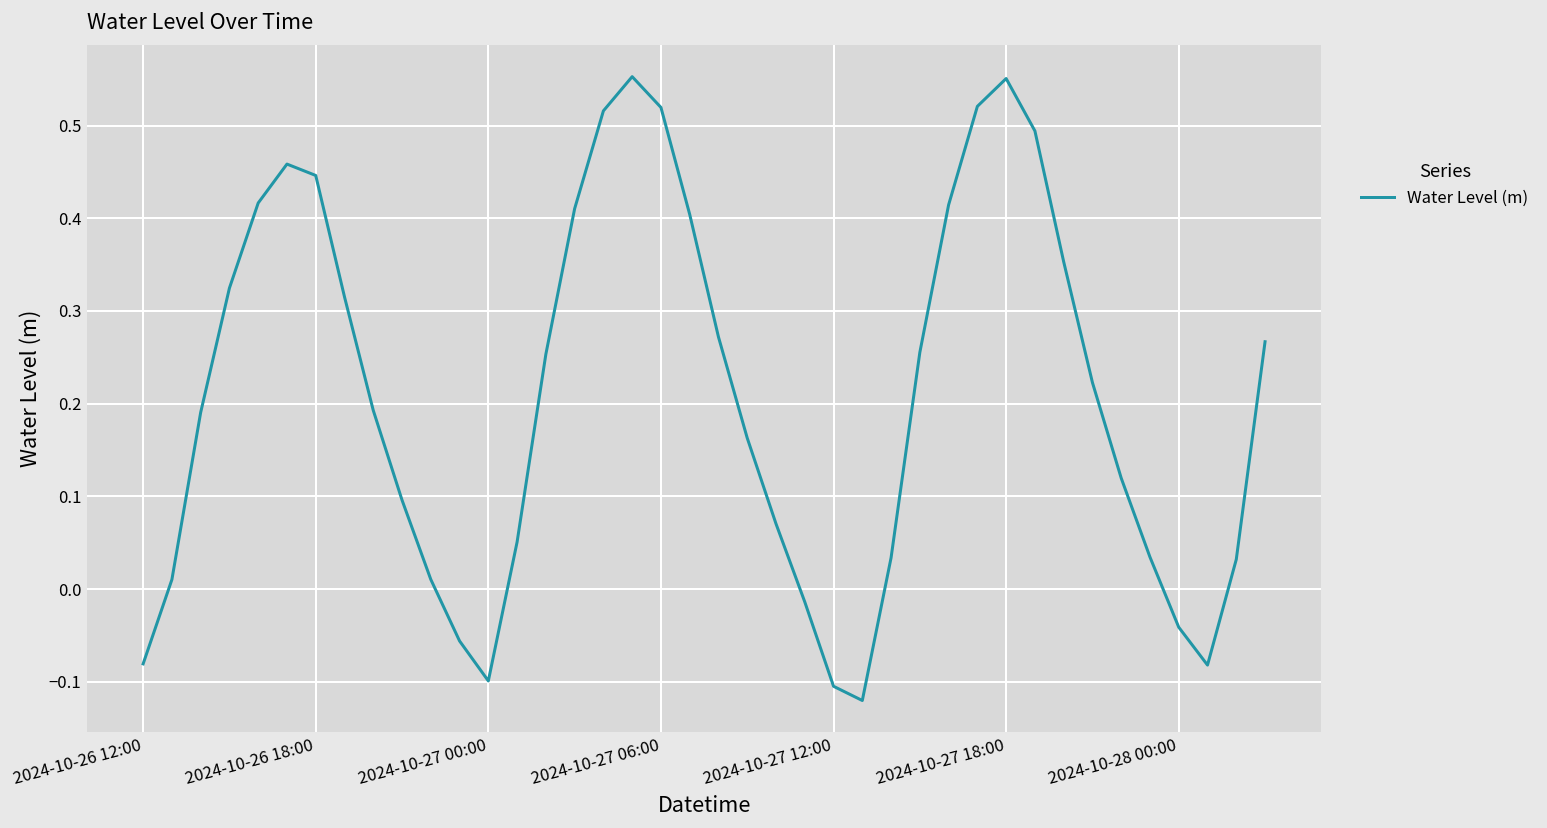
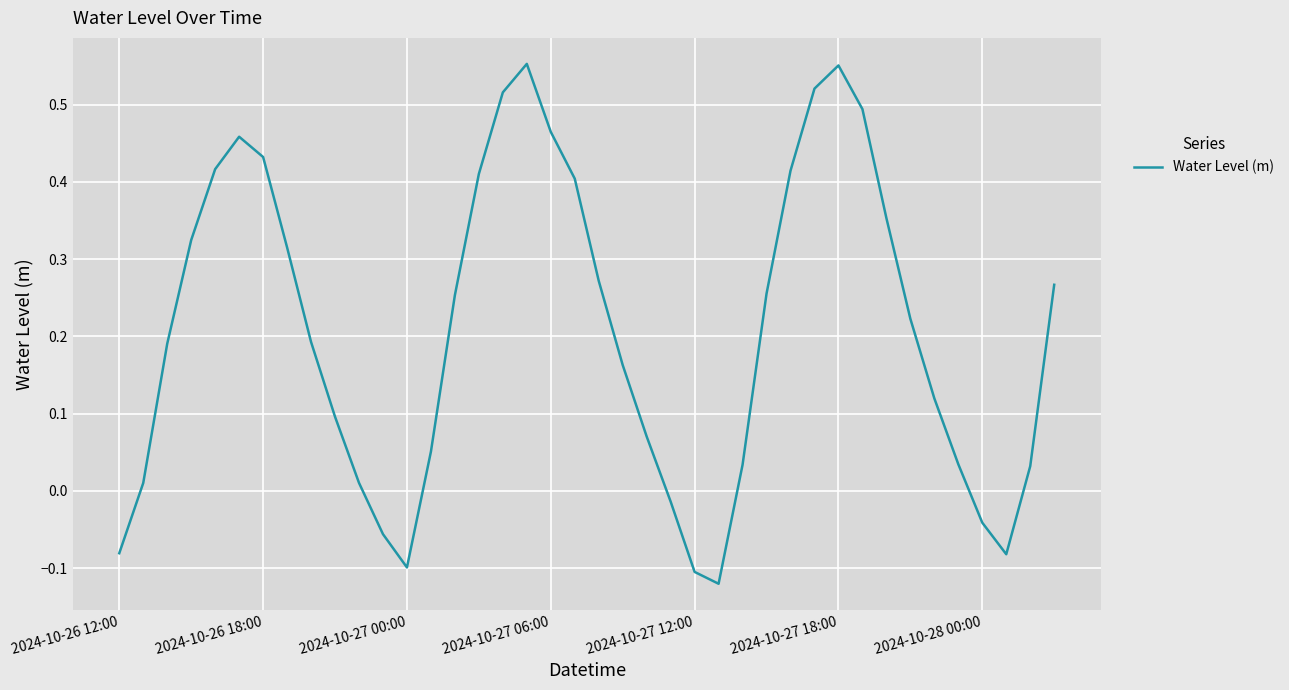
2024-10-26 18:00: 0.45 -> 0.43
2024-10-27 06:00: 0.52 -> 0.46
